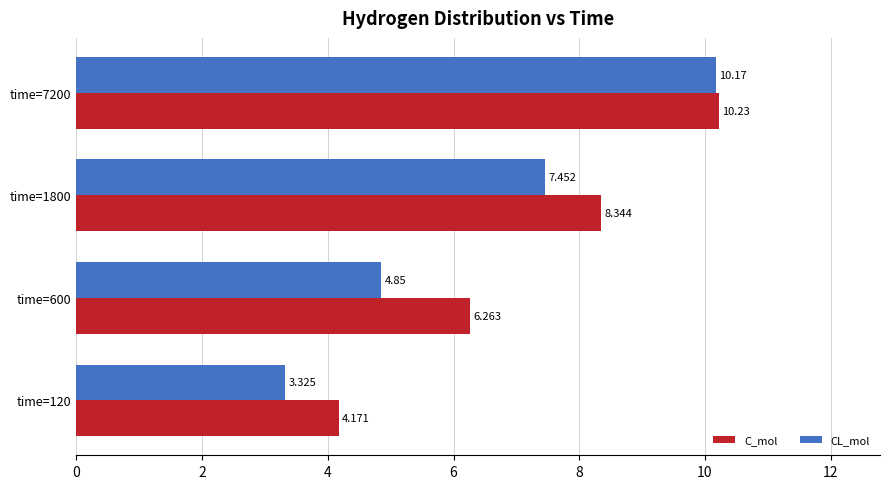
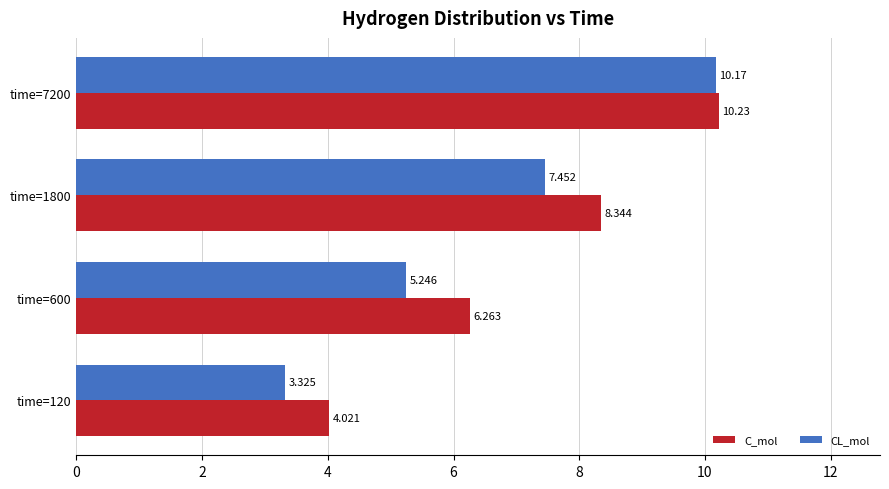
CL_mol, time=600: 4.85 -> 5.246
C_mol, time=120: 4.171 -> 4.021
